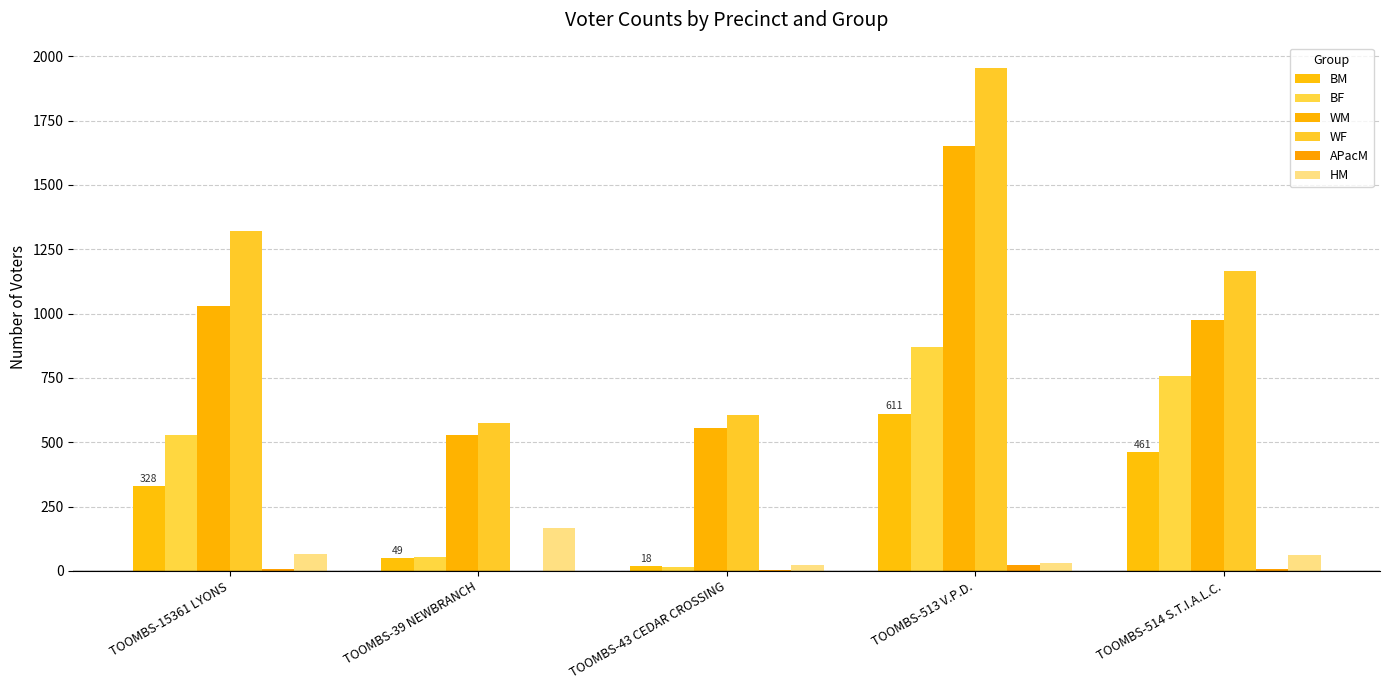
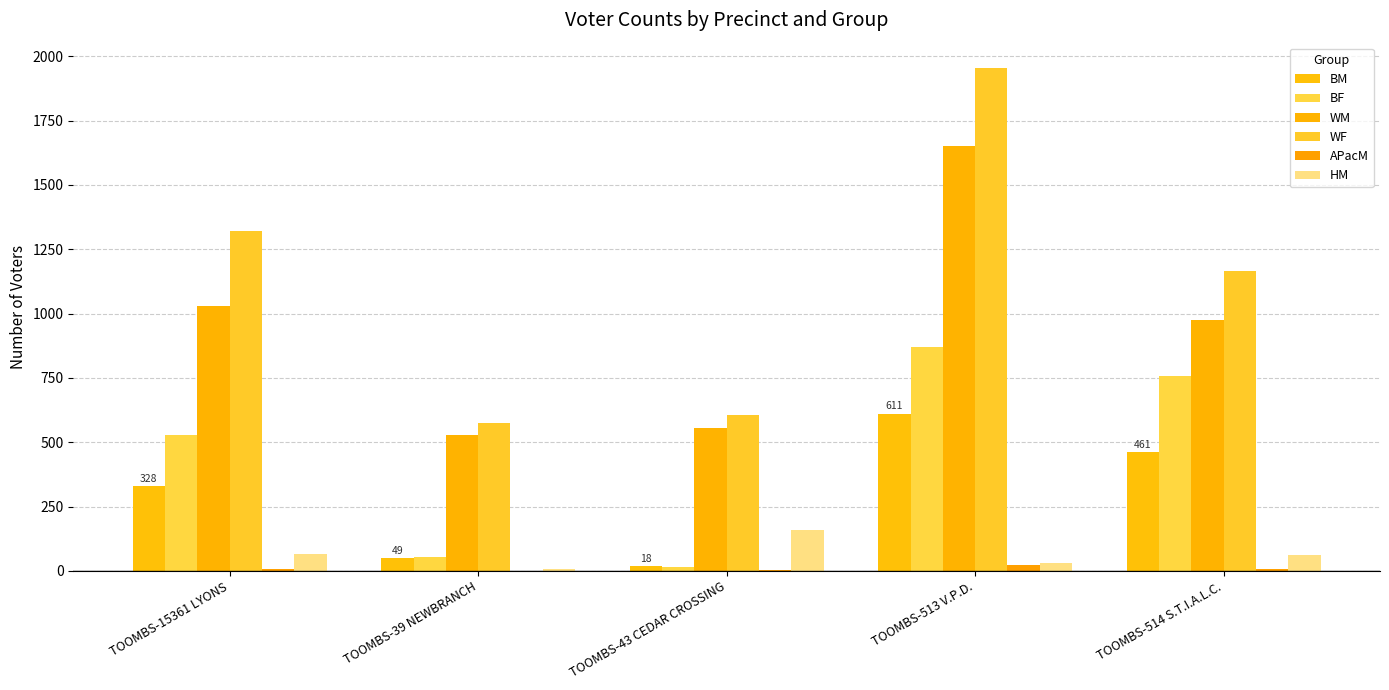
HM, TOOMBS-39 NEWBRANCH: 170 -> 10
HM, TOOMBS-43 CEDAR CROSSING: 20 -> 160
